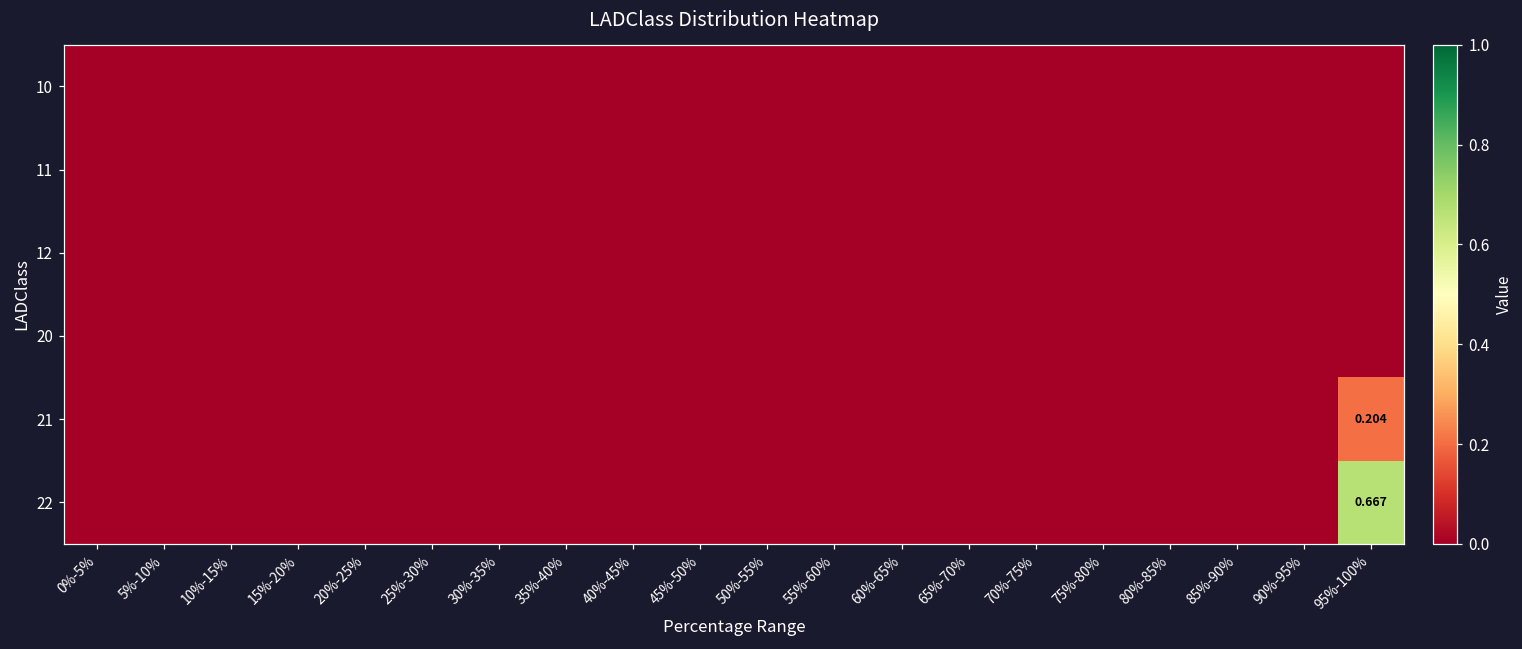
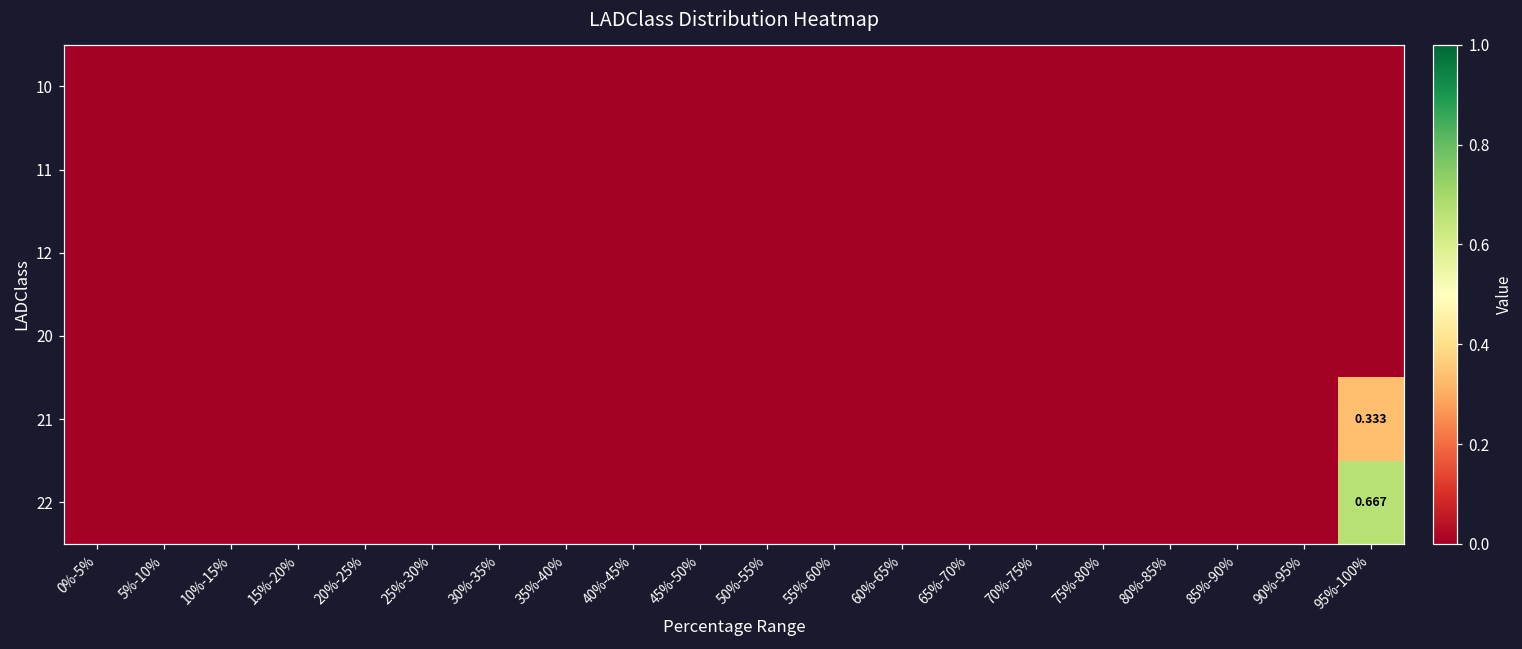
21, 95%-100%: 0.204 -> 0.333
